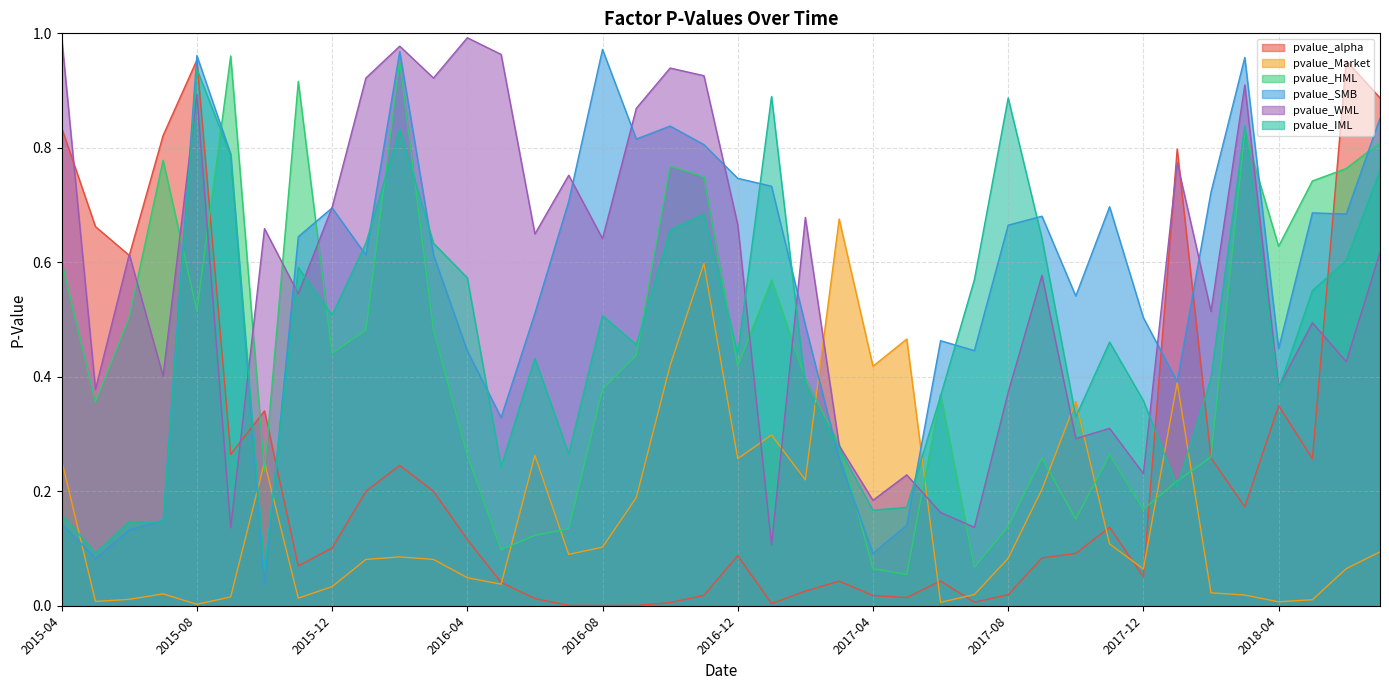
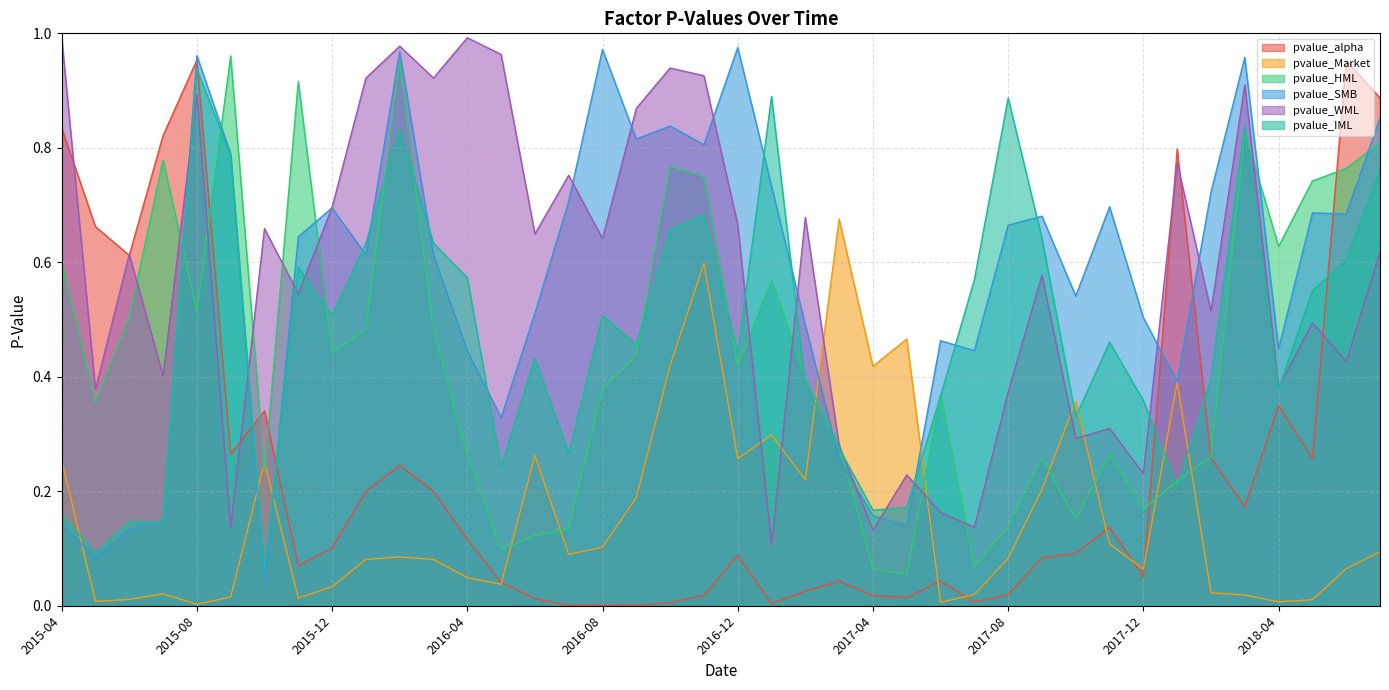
pvalue_SMB, 2016-12: 0.75 -> 0.98
pvalue_SMB, 2017-04: 0.09 -> 0.16
pvalue_WML, 2017-04: 0.18 -> 0.13
